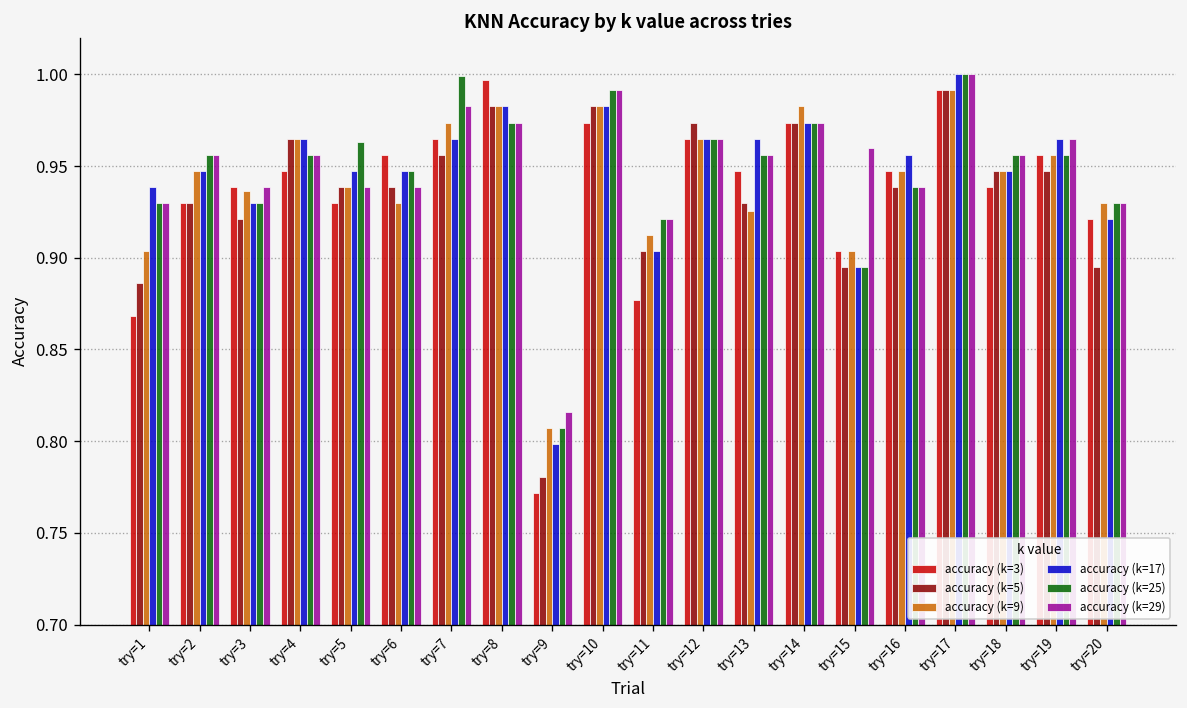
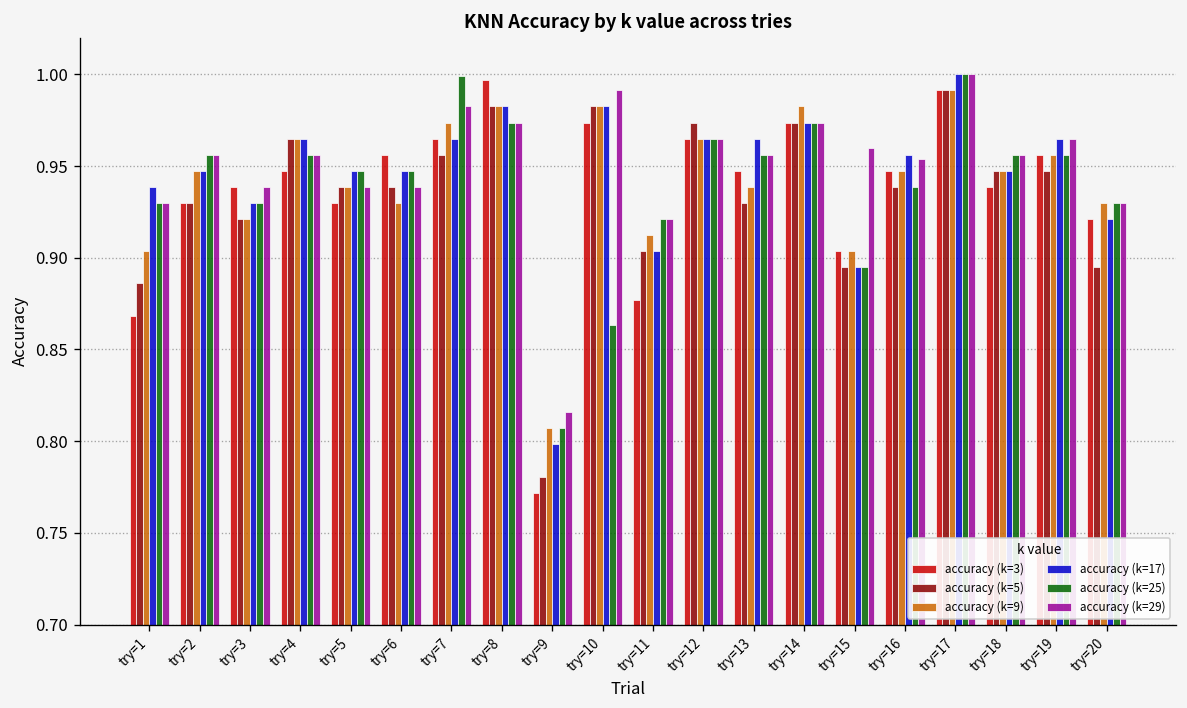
accuracy (k=9), try=3: 0.936 -> 0.921
accuracy (k=25), try=5: 0.963 -> 0.947
accuracy (k=25), try=10: 0.991 -> 0.863
accuracy (k=9), try=13: 0.926 -> 0.939
accuracy (k=29), try=16: 0.939 -> 0.954
